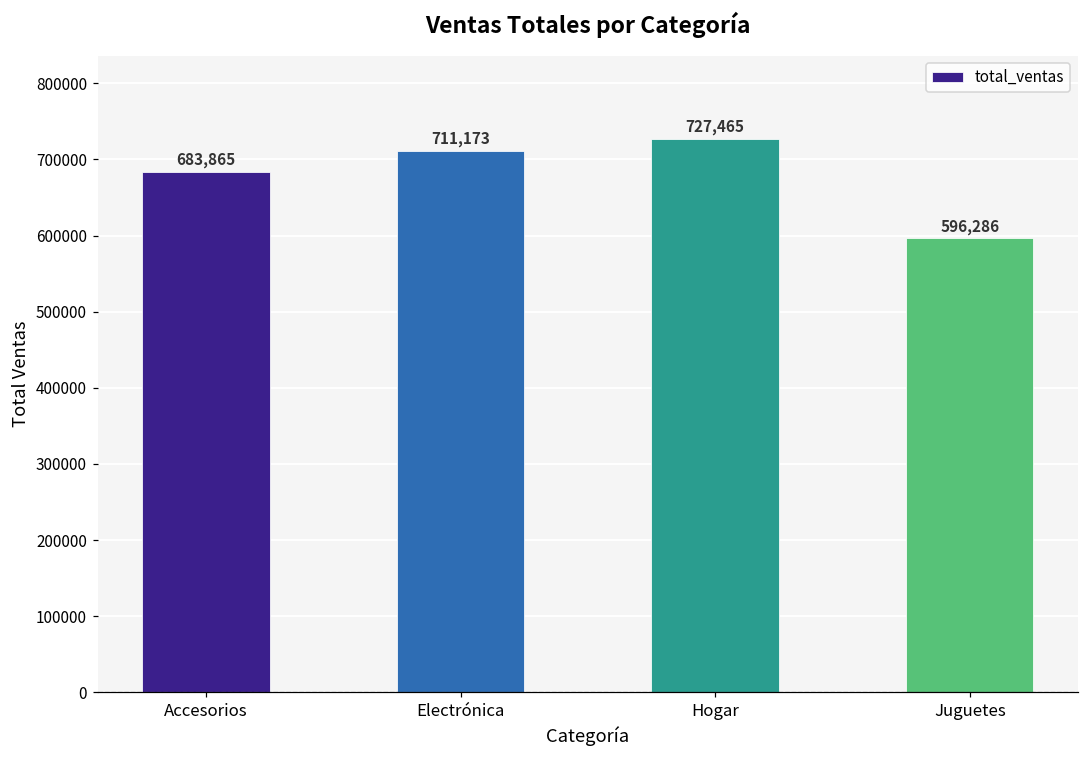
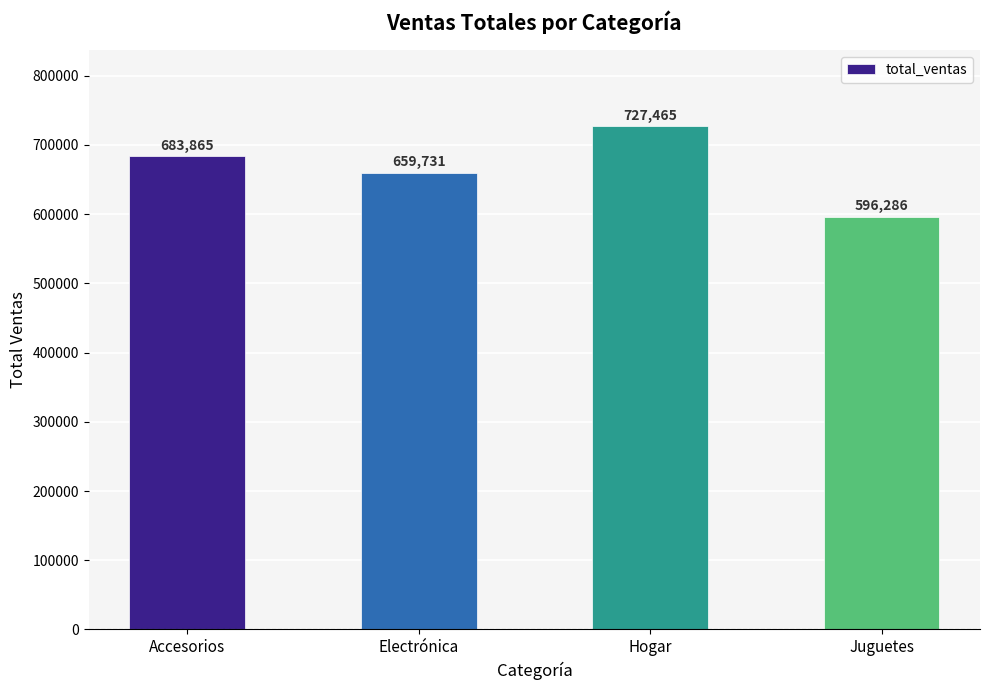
Electrónica: 711,173 -> 659,731
